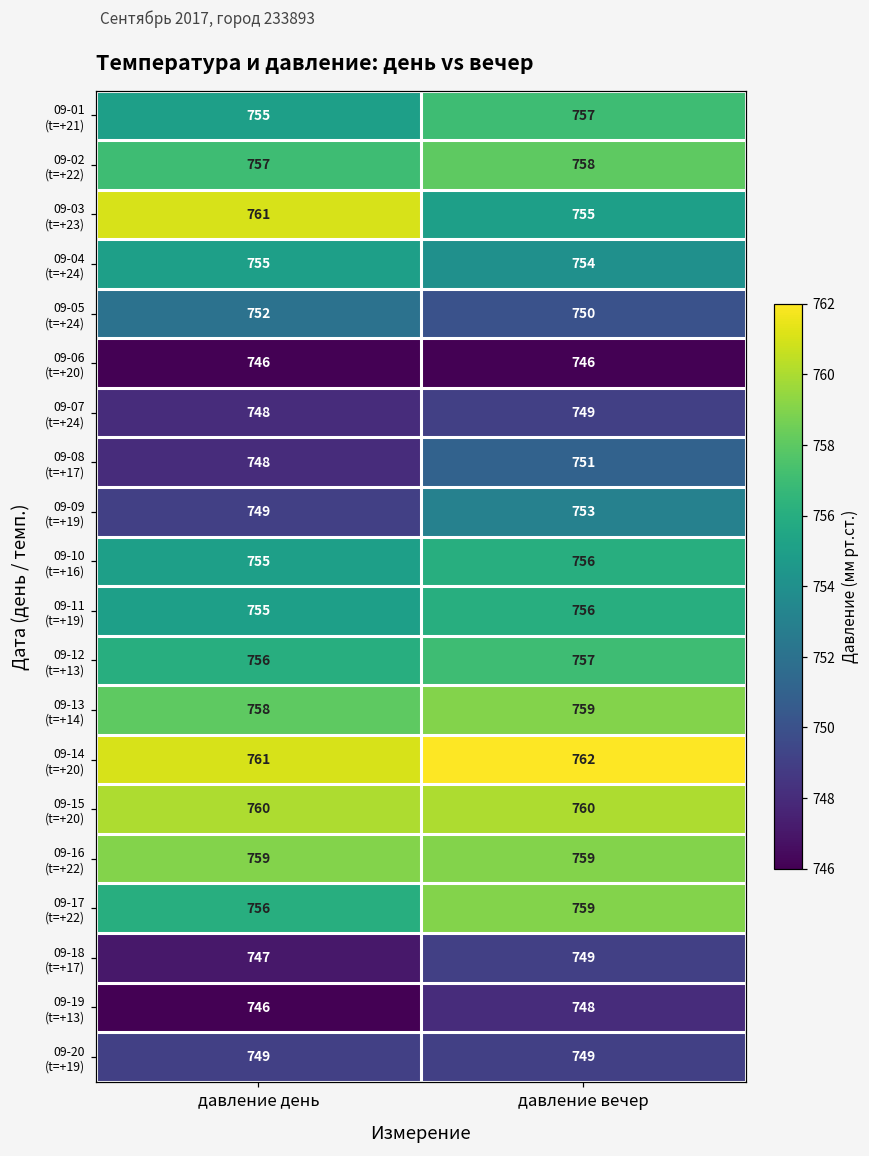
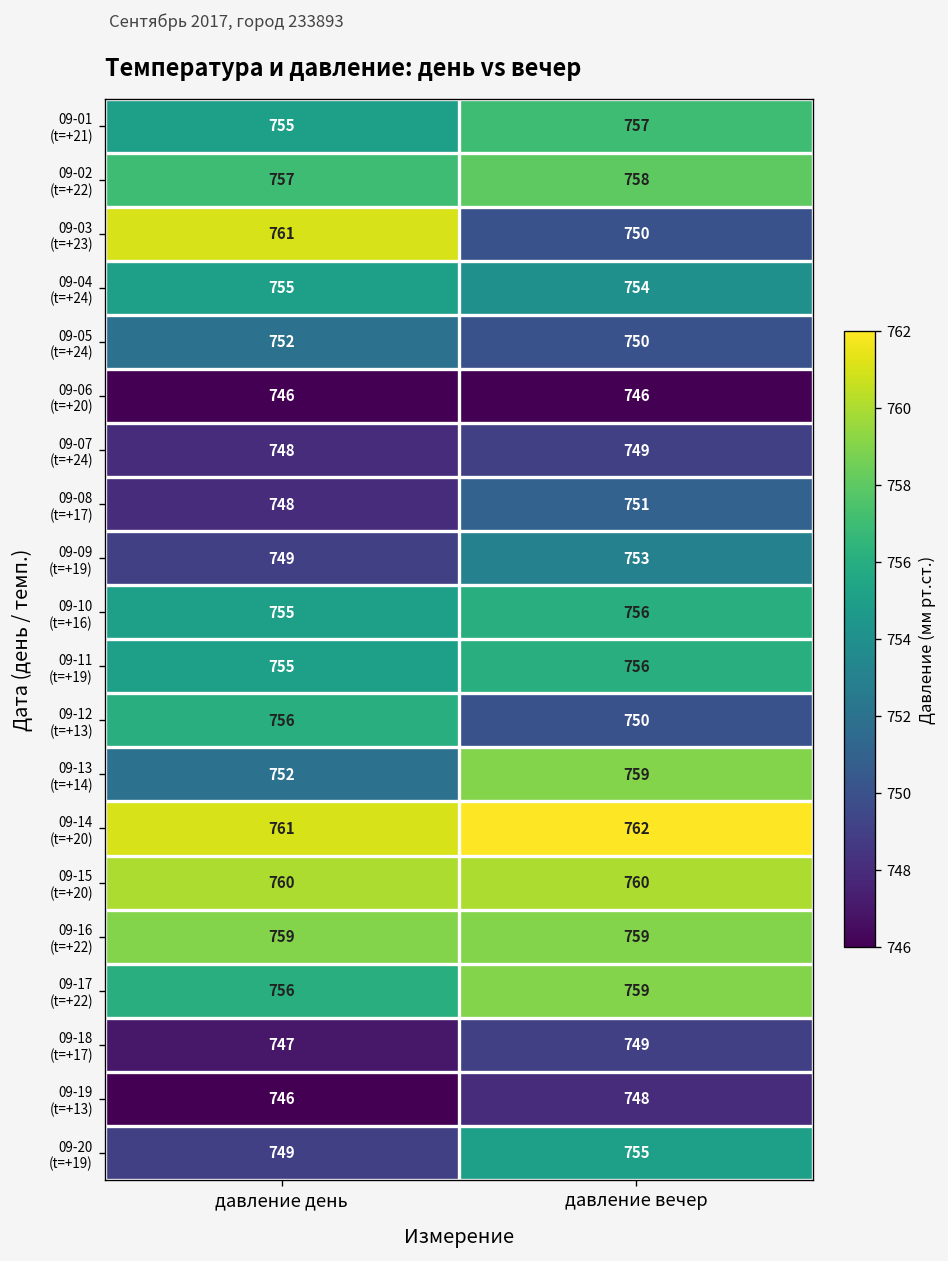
09-03 (t=+23), давление вечер: 755 -> 750
09-12 (t=+13), давление вечер: 757 -> 750
09-13 (t=+14), давление день: 758 -> 752
09-20 (t=+19), давление вечер: 749 -> 755
